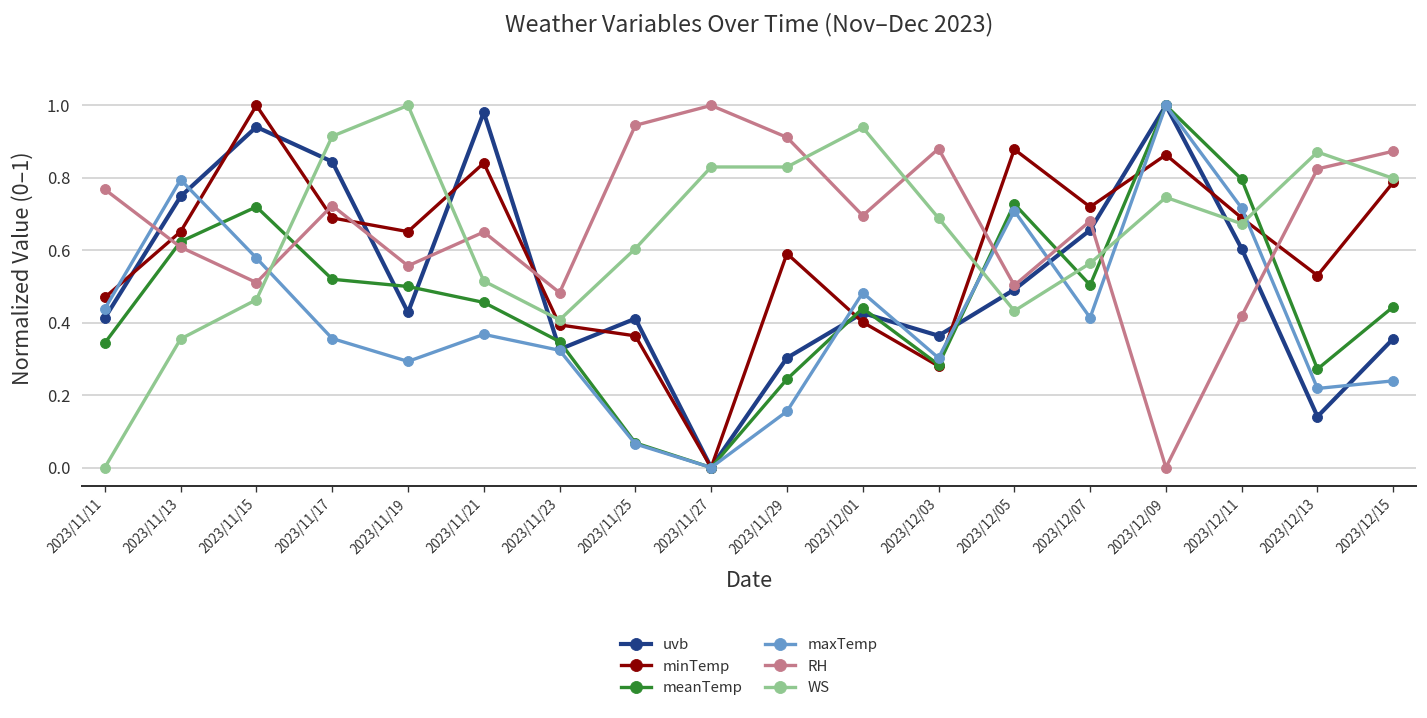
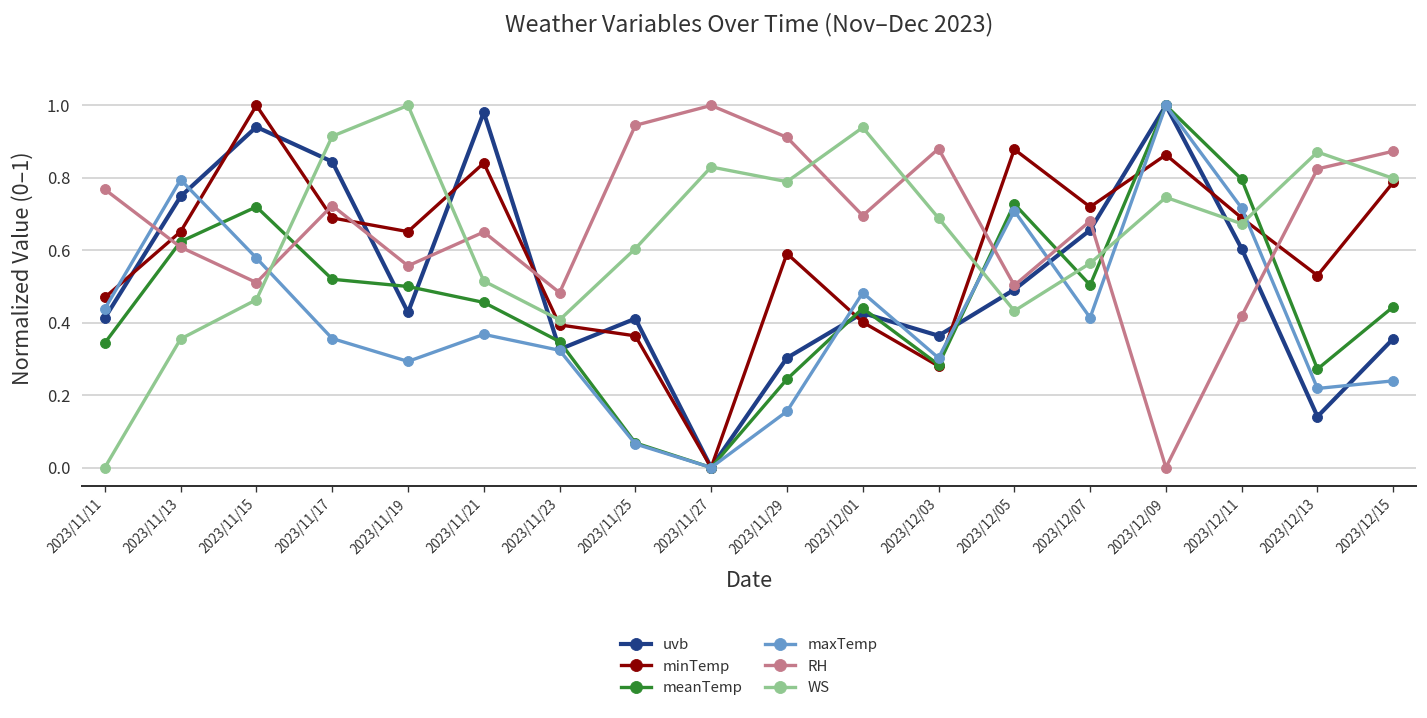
WS, 2023/11/29: 0.83 -> 0.79
